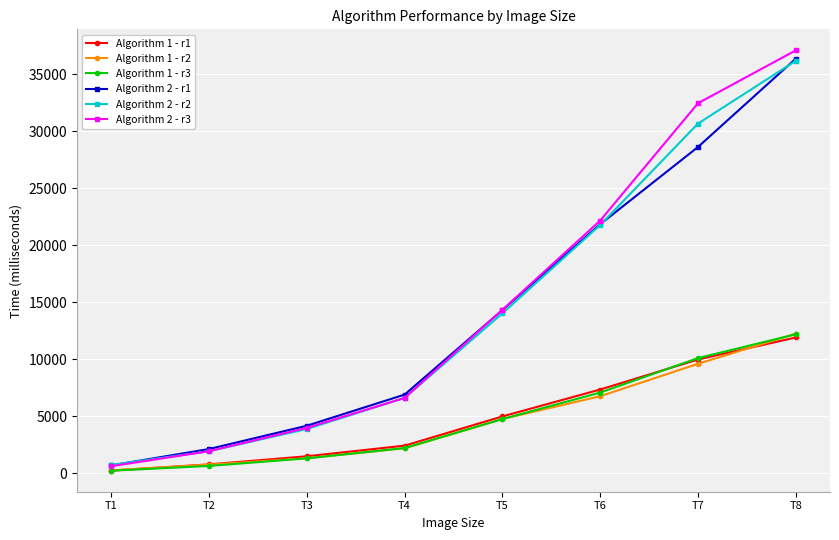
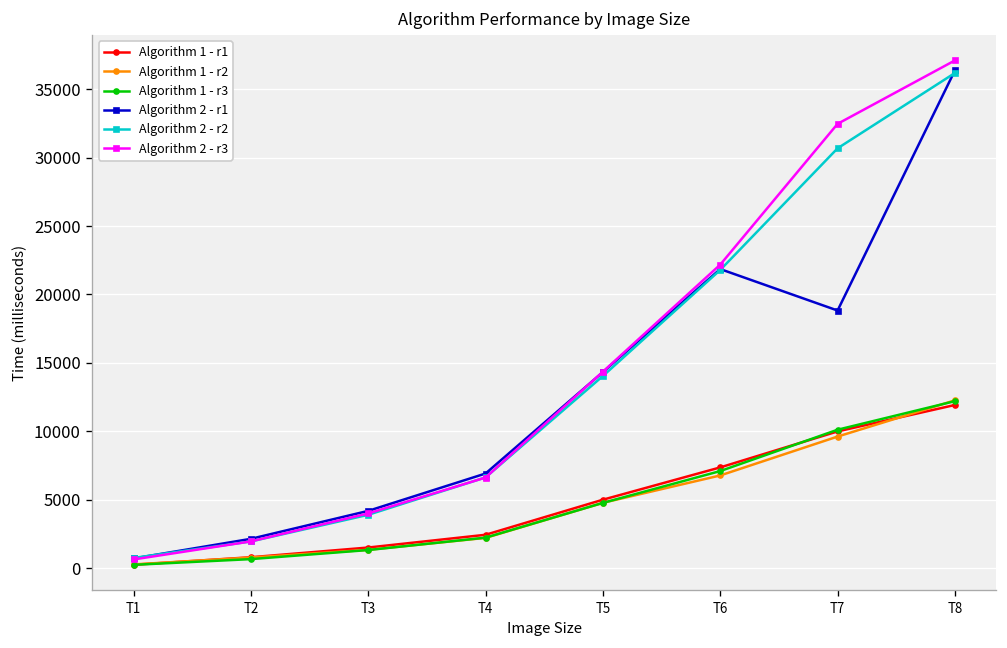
Algorithm 2 - r1, T7: 28600 -> 18800
